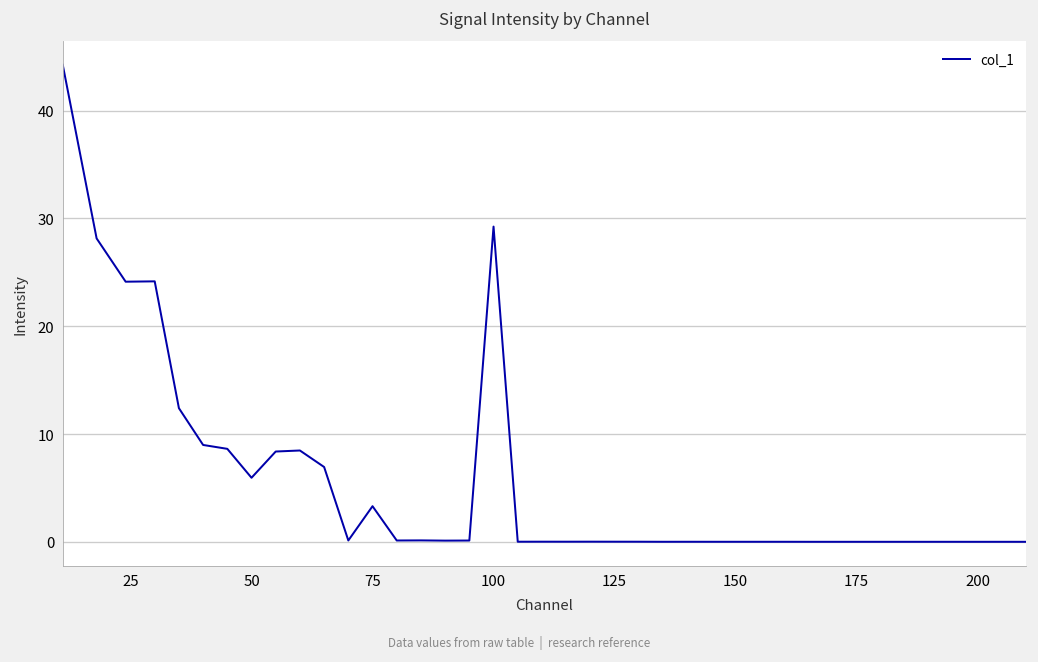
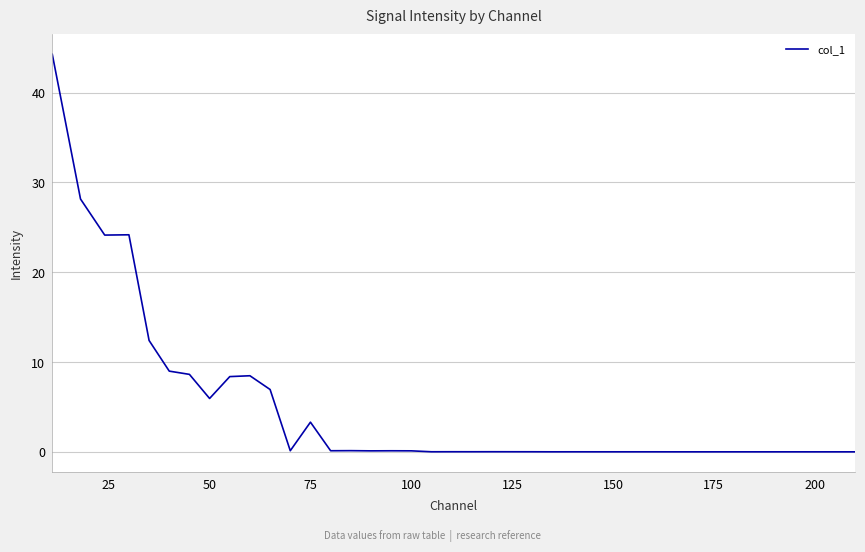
100: 29 -> 0
